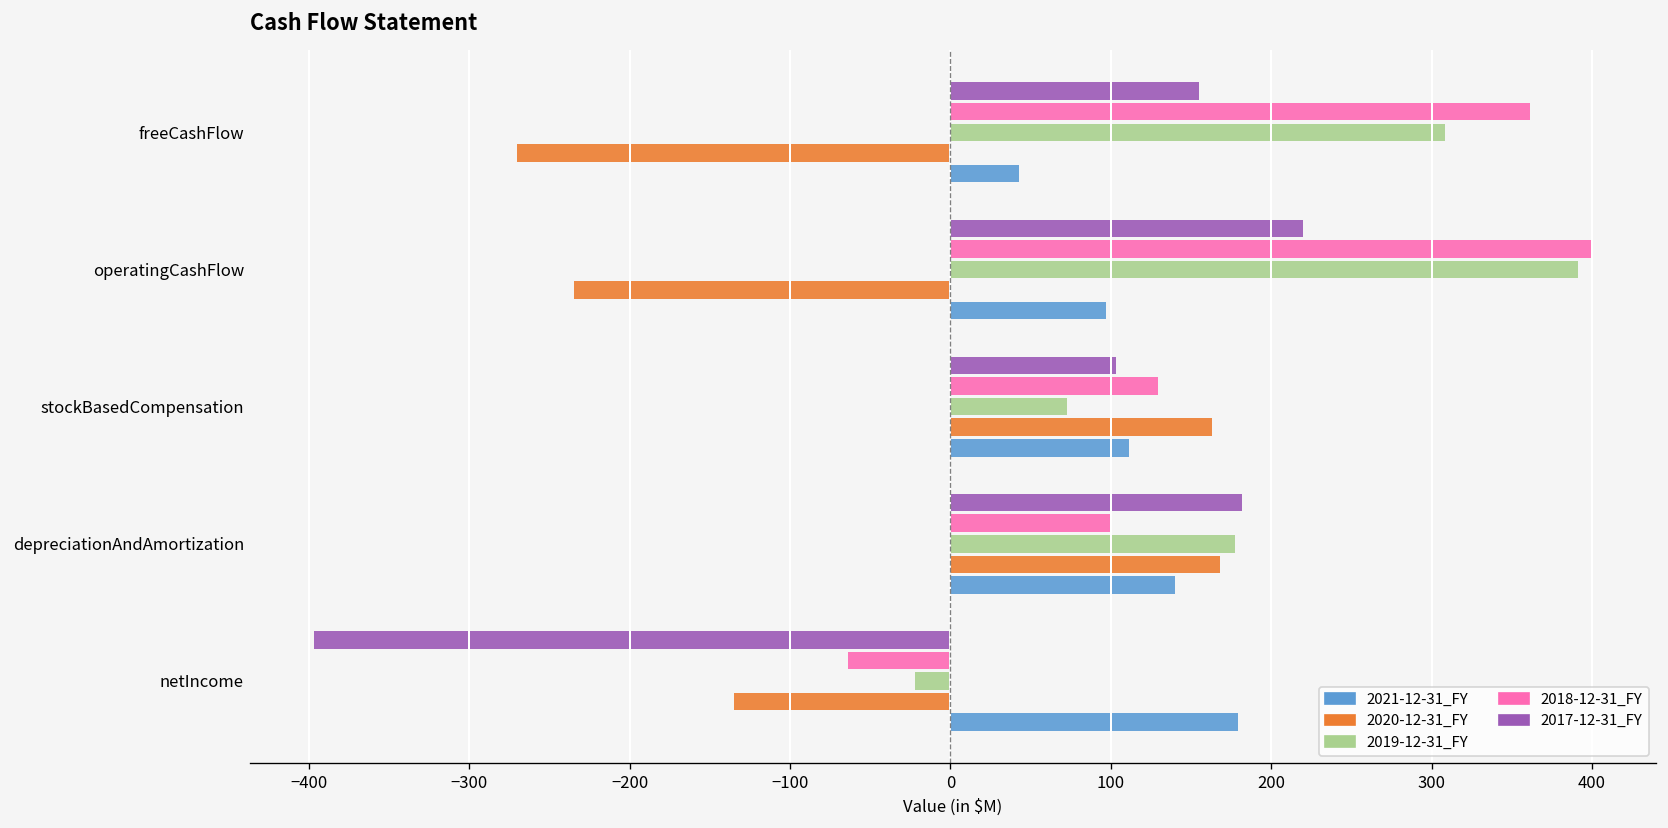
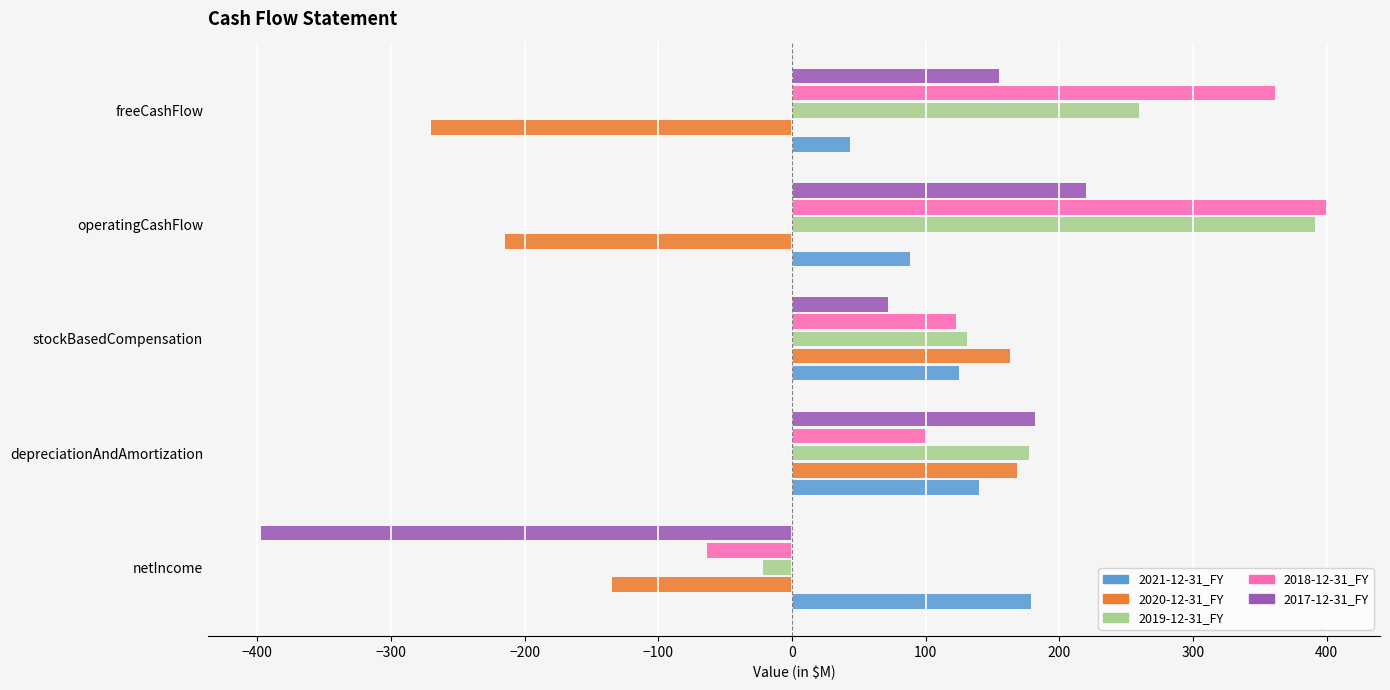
2019-12-31_FY, freeCashFlow: 308 -> 259
2020-12-31_FY, operatingCashFlow: -234 -> -215
2021-12-31_FY, operatingCashFlow: 97 -> 88
2017-12-31_FY, stockBasedCompensation: 103 -> 72
2018-12-31_FY, stockBasedCompensation: 129 -> 123
2019-12-31_FY, stockBasedCompensation: 73 -> 131
2021-12-31_FY, stockBasedCompensation: 112 -> 125
